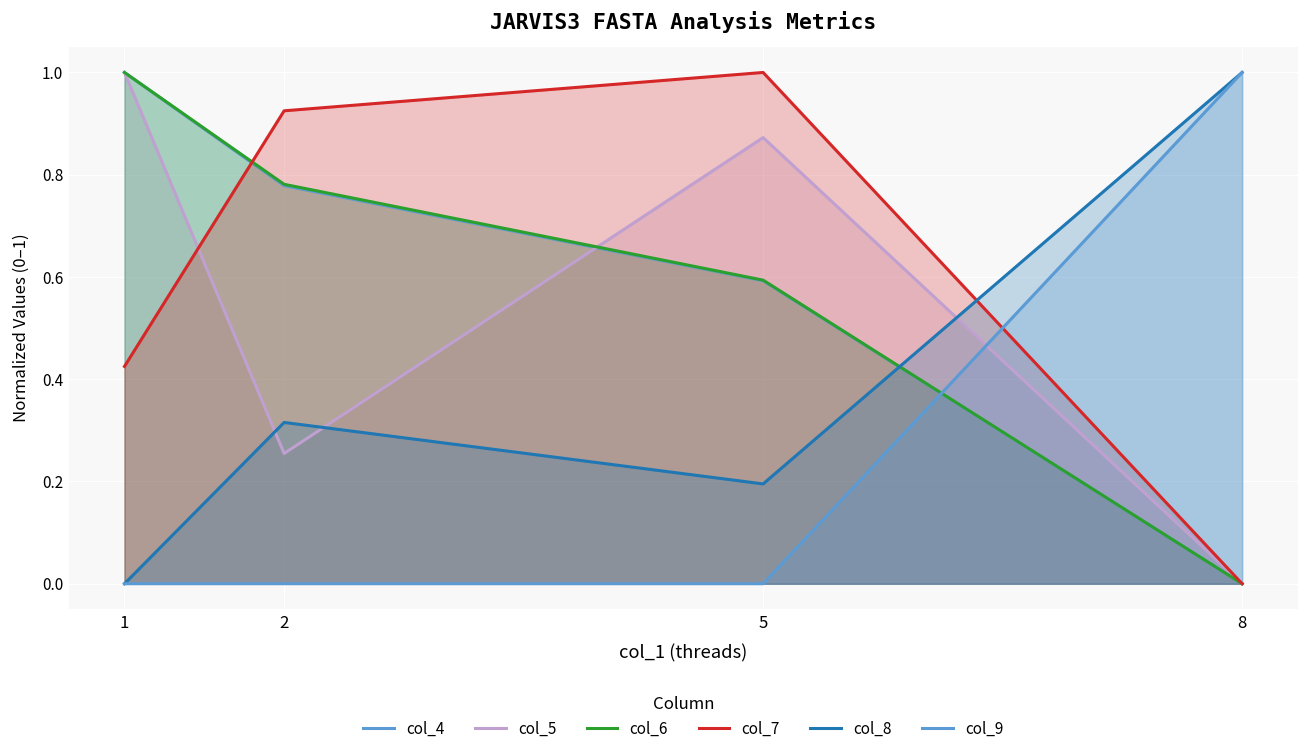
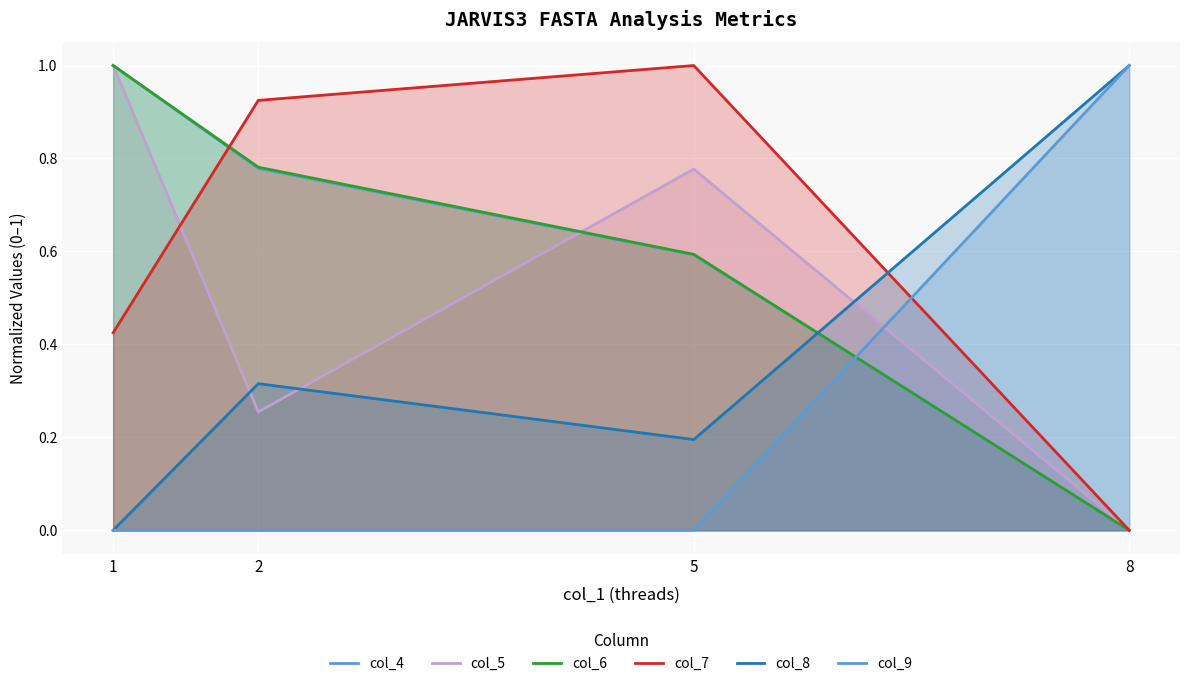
col_5, 5: 0.87 -> 0.78
